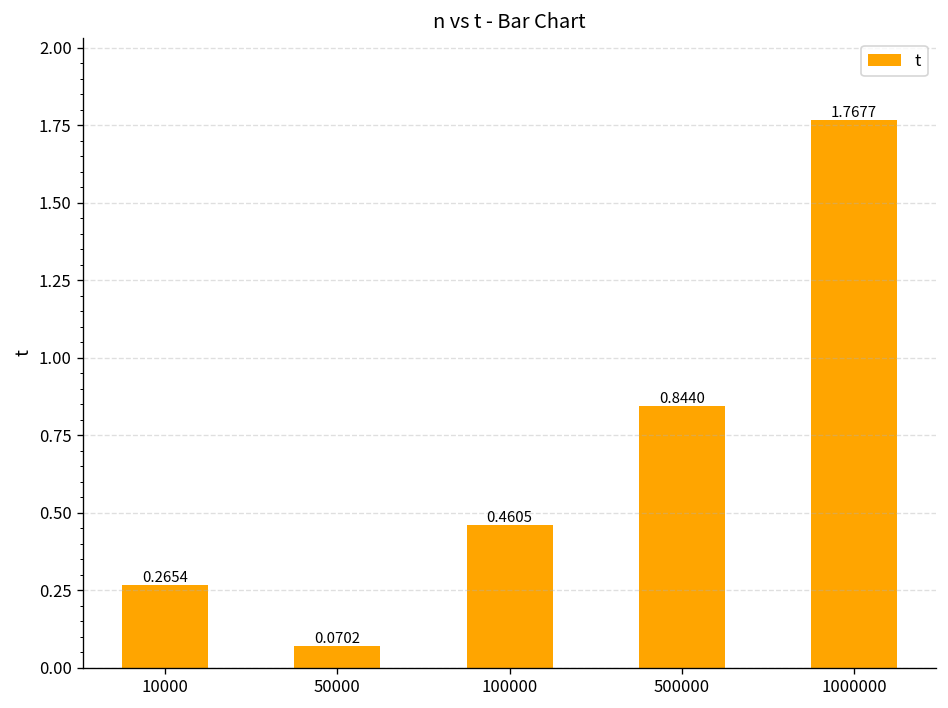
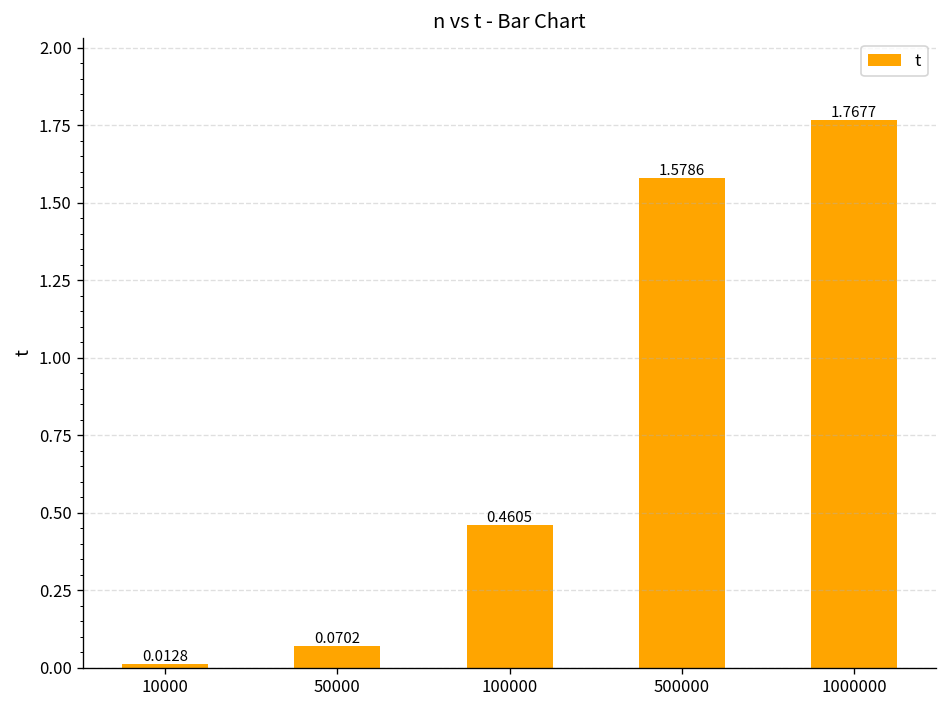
10000: 0.2654 -> 0.0128
500000: 0.8440 -> 1.5786
